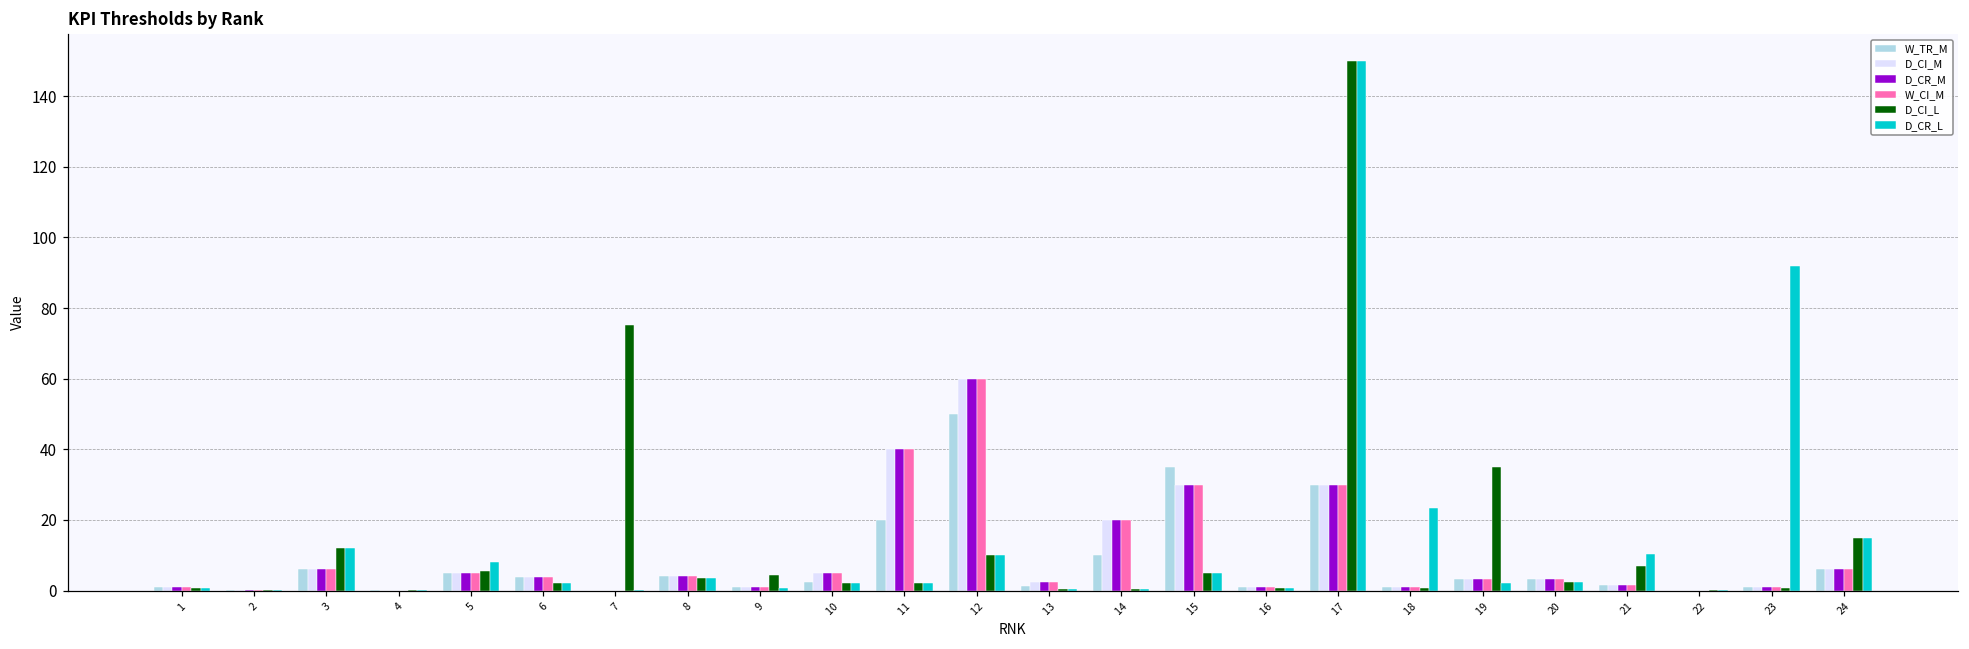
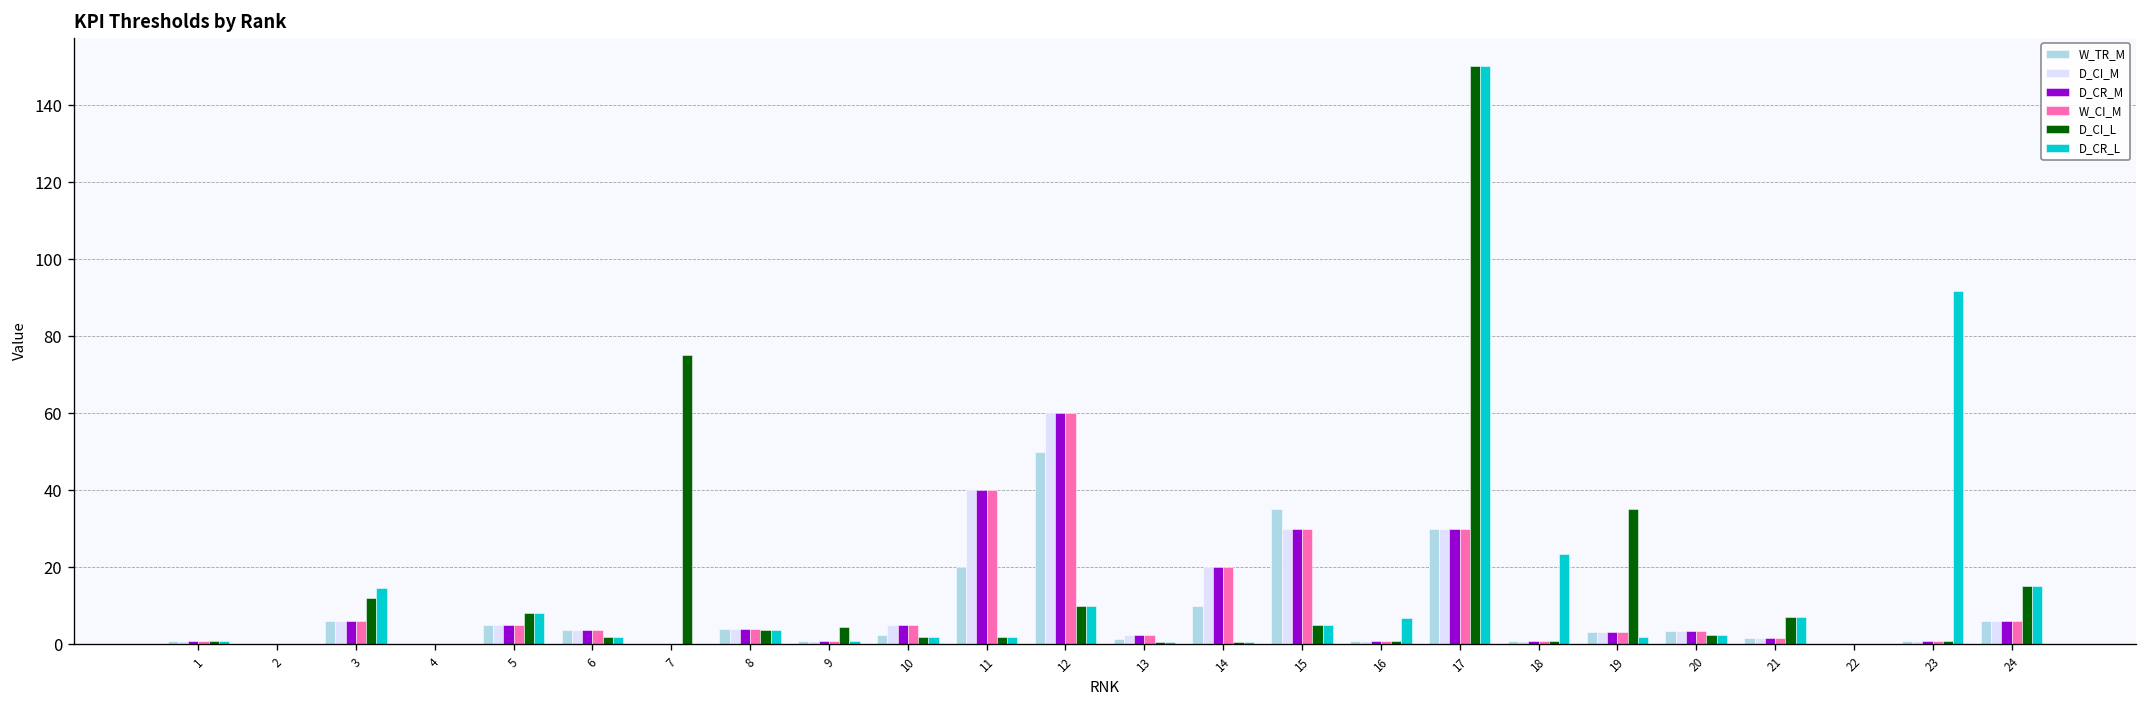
D_CR_L, 3: 12 -> 15
D_CI_L, 5: 6 -> 8
D_CR_L, 16: 1 -> 7
D_CR_L, 21: 10 -> 7
